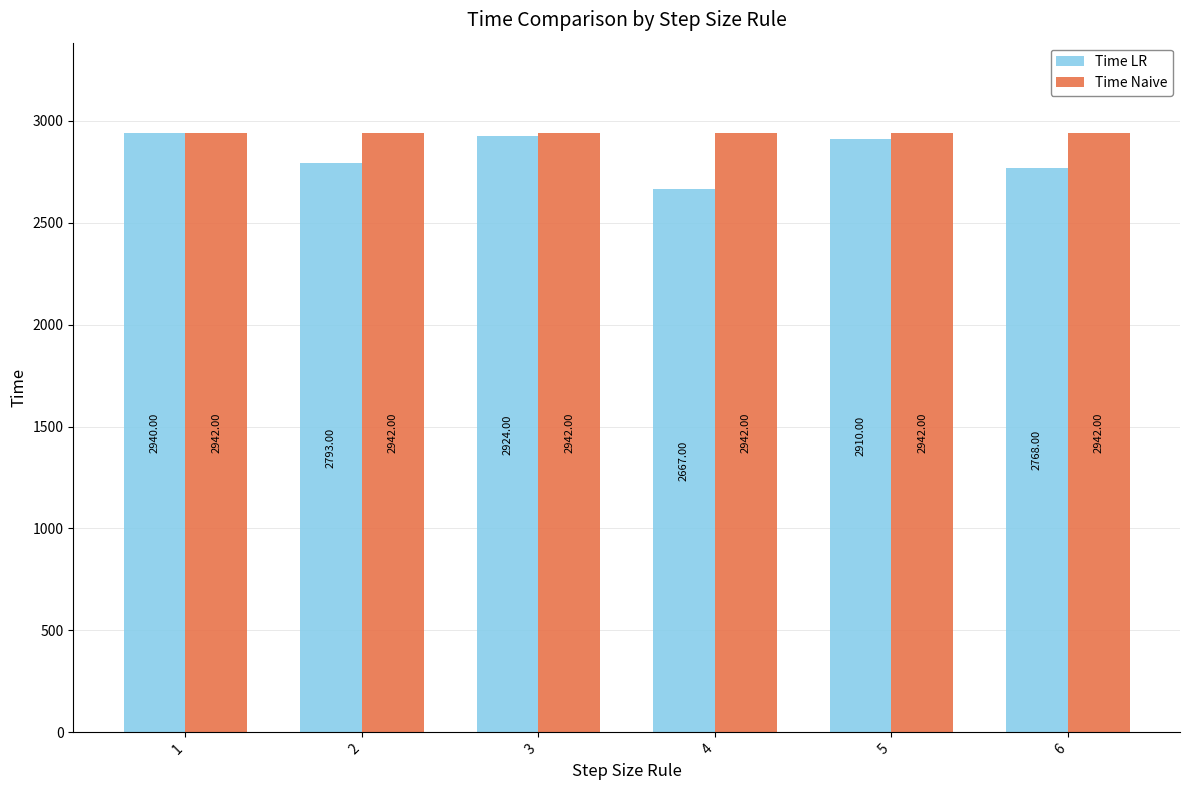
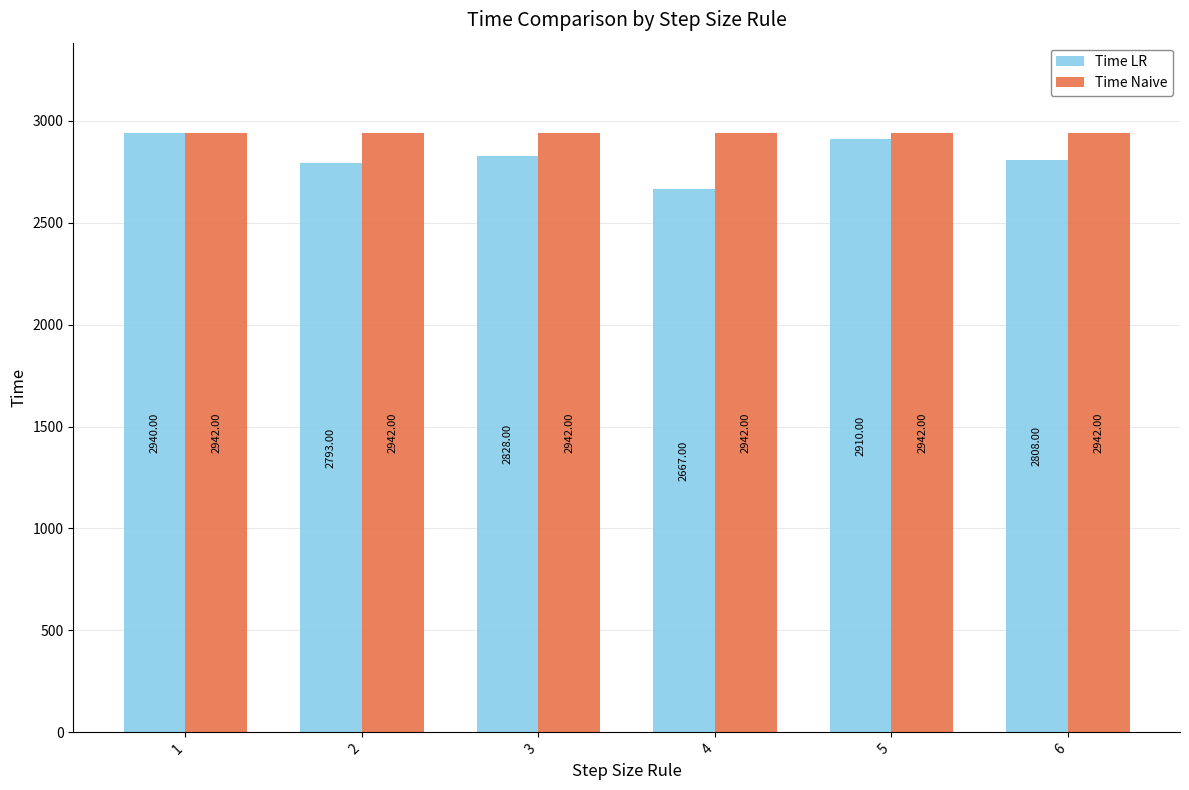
Time LR, 3: 2924.00 -> 2828.00
Time LR, 6: 2768.00 -> 2808.00
